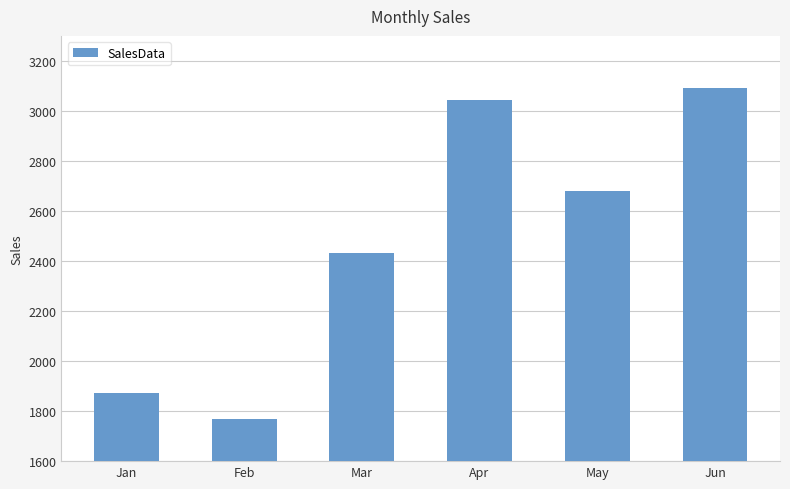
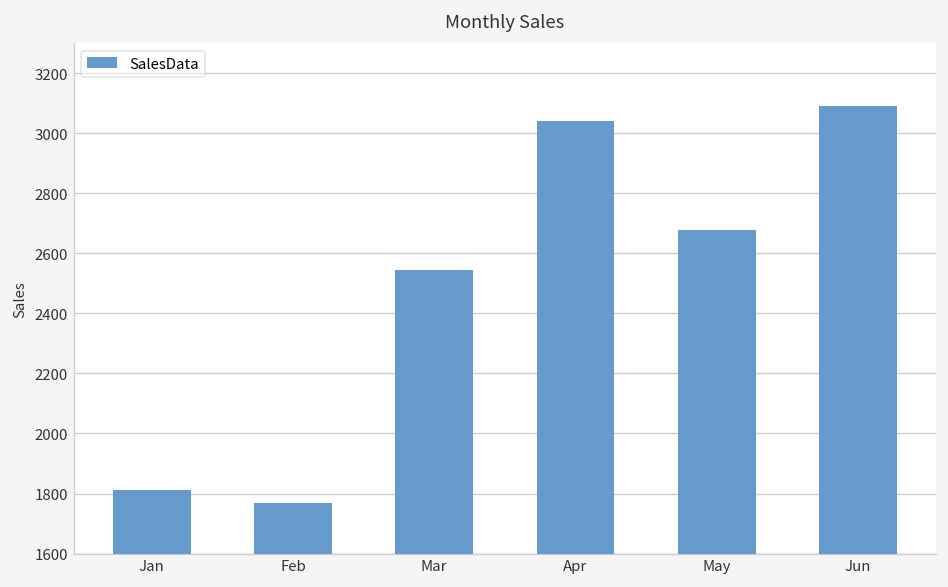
Jan: 1870 -> 1810
Mar: 2430 -> 2550
